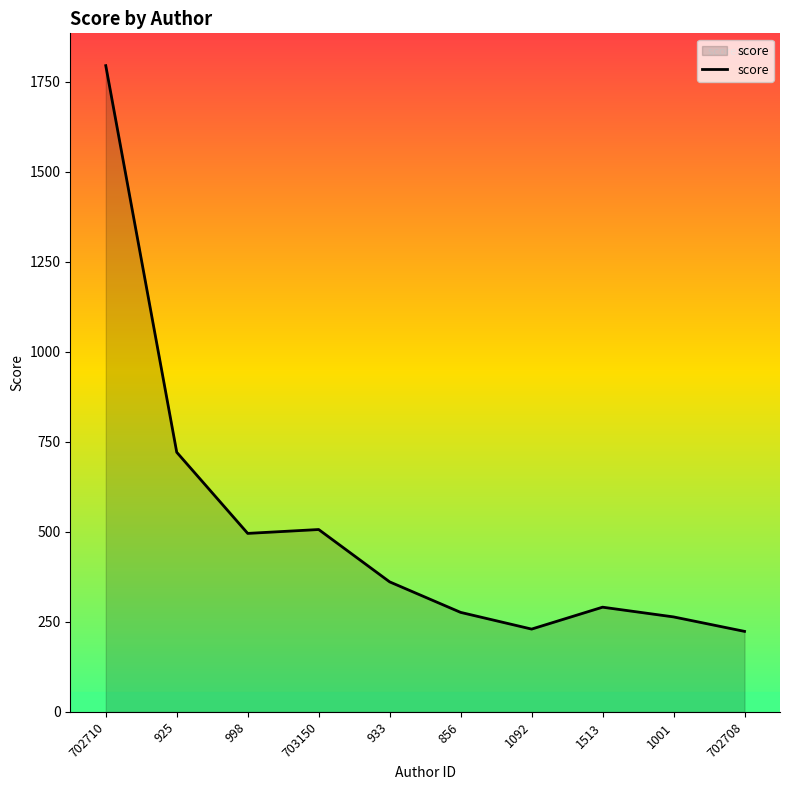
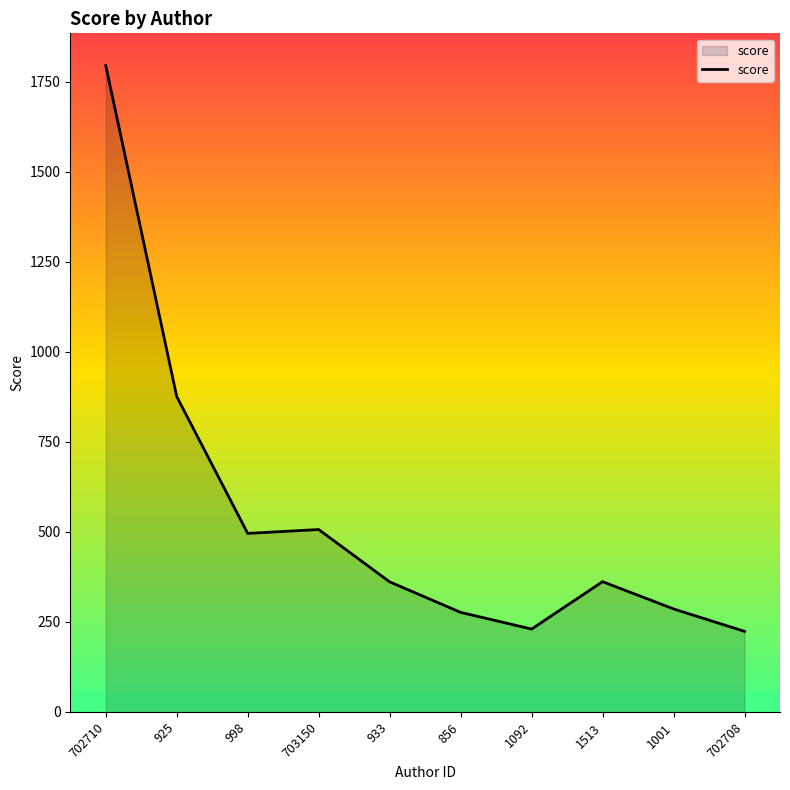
925: 720 -> 880
1513: 290 -> 360
1001: 260 -> 290
